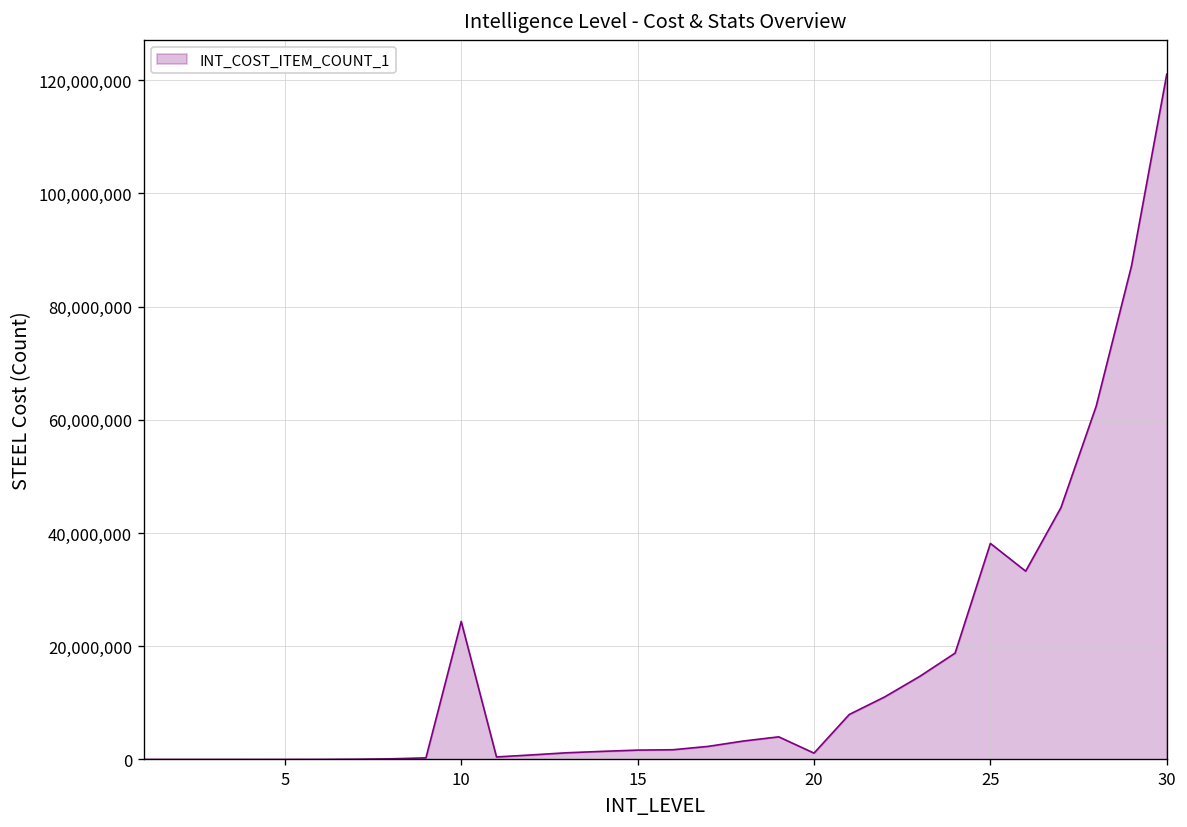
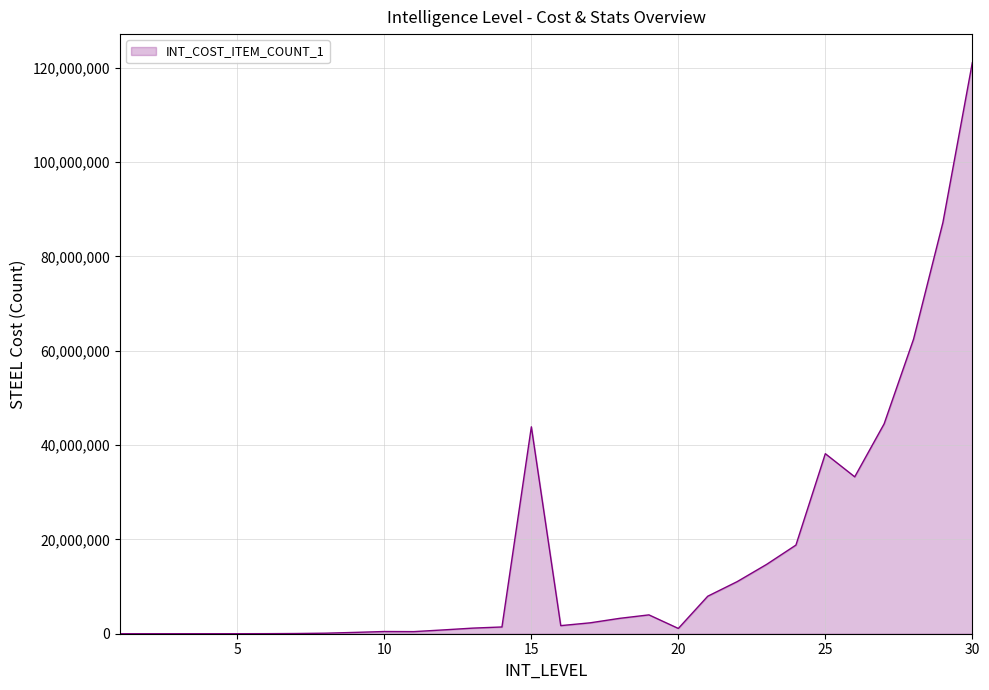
10: 24,000,000 -> 0
15: 2,000,000 -> 44,000,000
